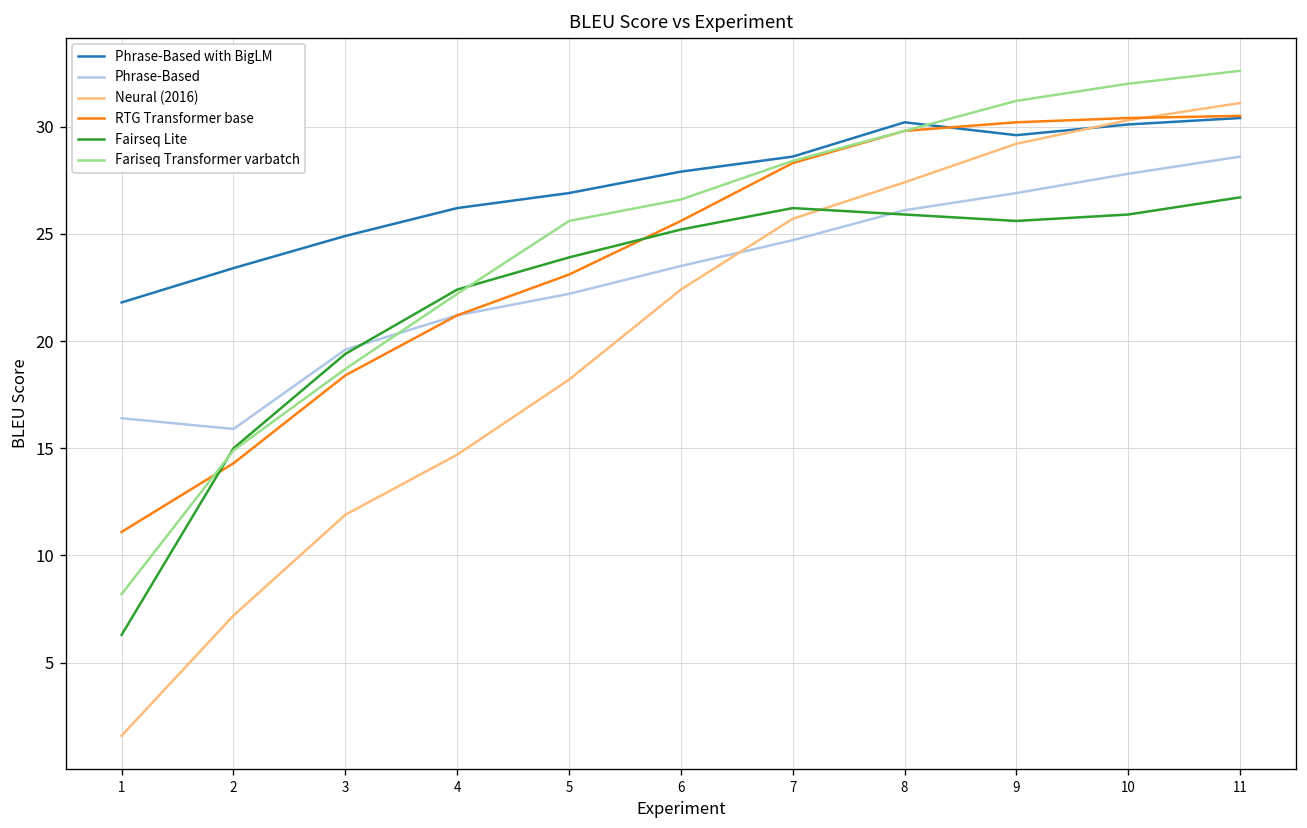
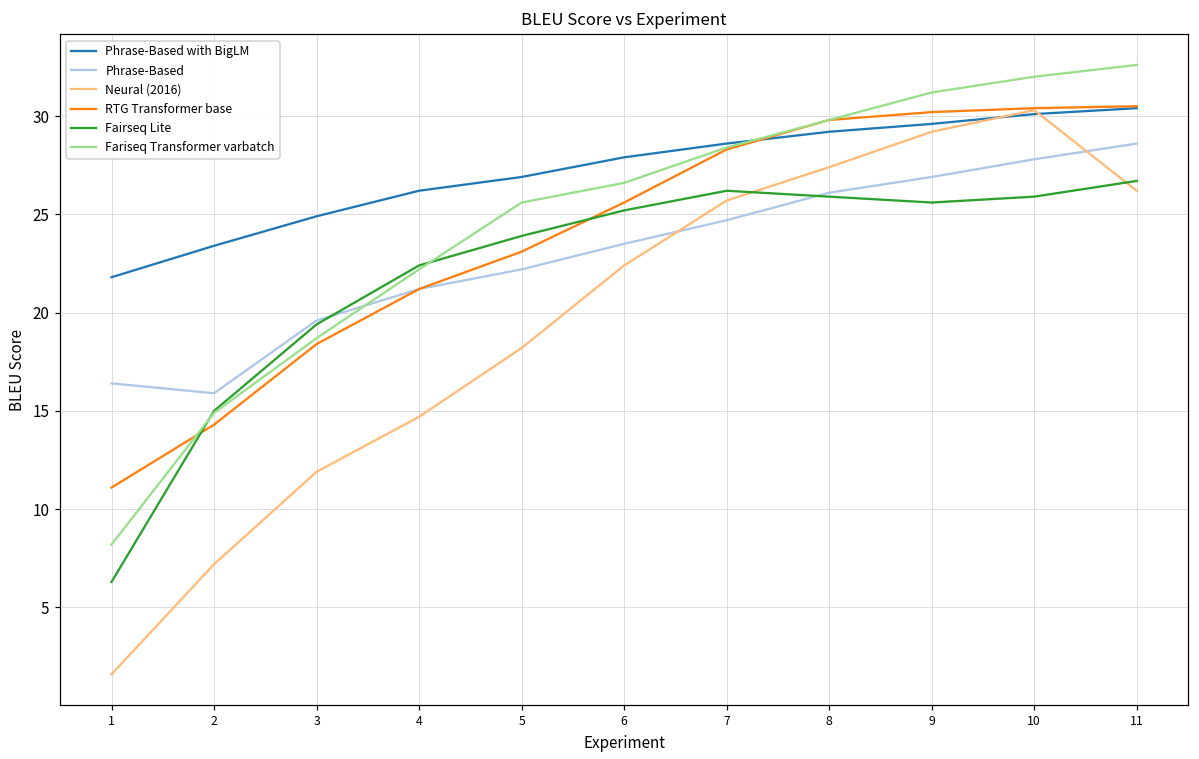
Phrase-Based with BigLM, 8: 30.2 -> 29.2
Neural (2016), 11: 31.1 -> 26.2
